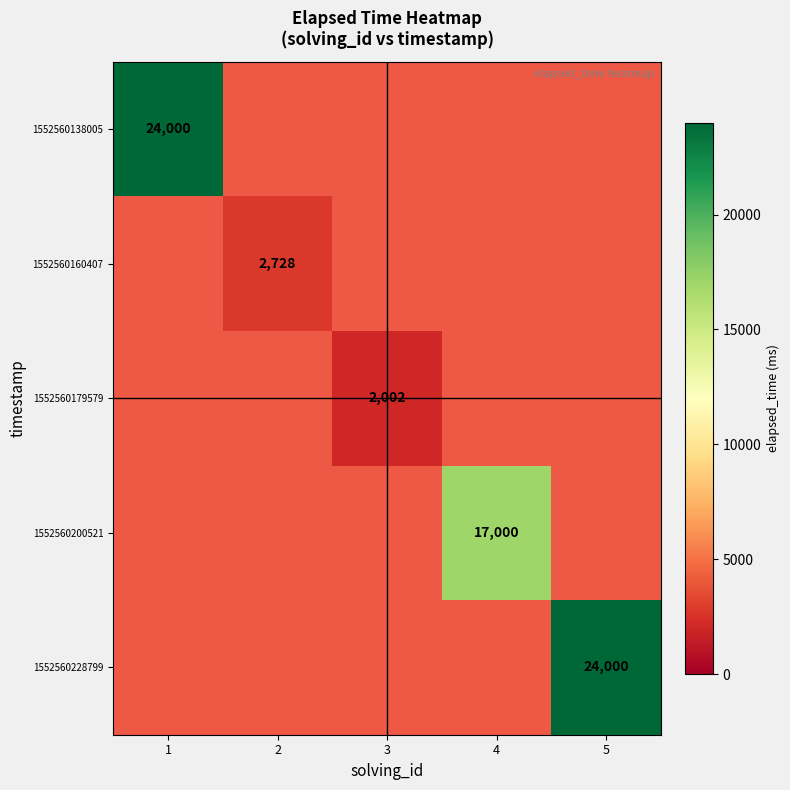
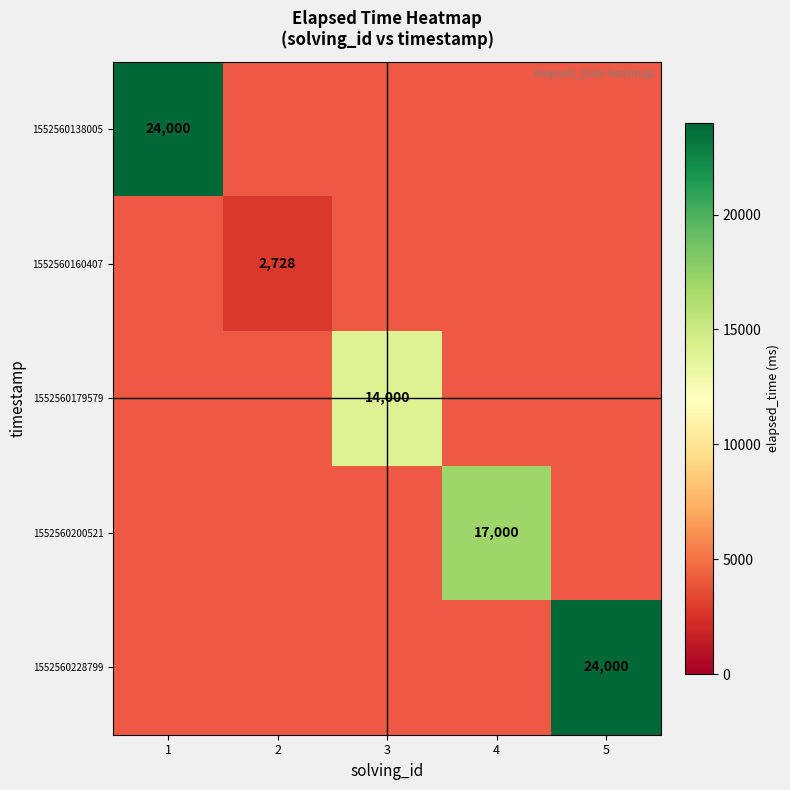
1552560179579, 3: 2,002 -> 14,000
